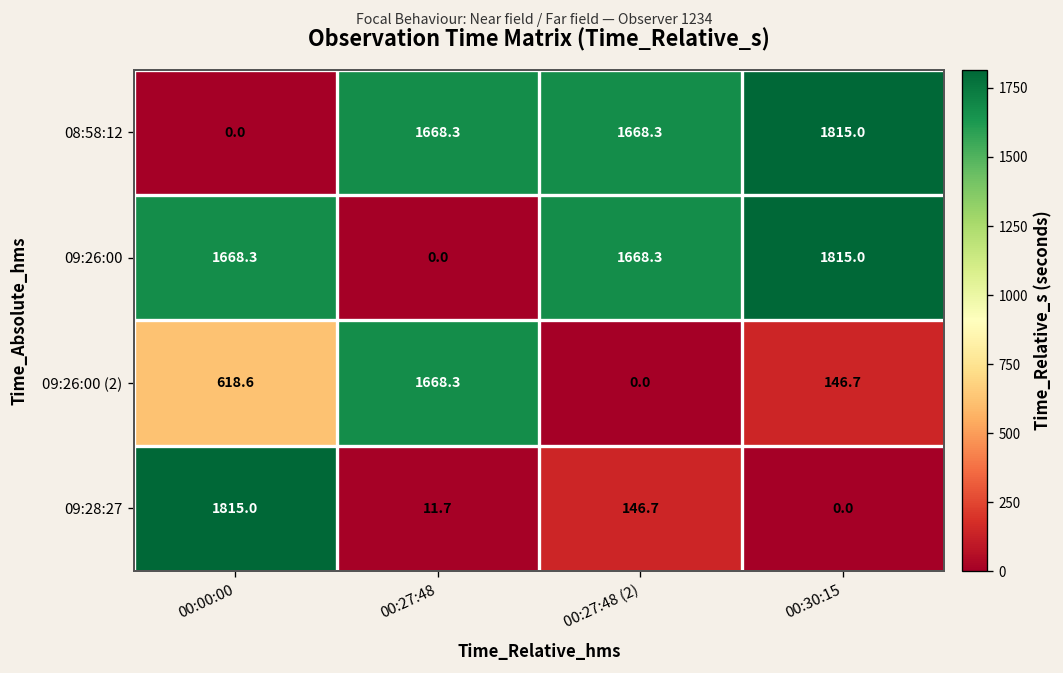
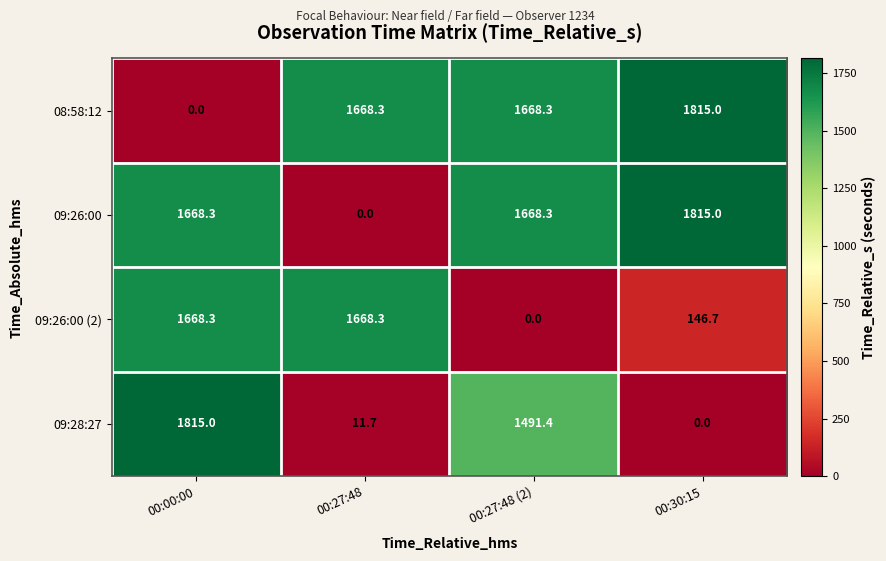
09:26:00 (2), 00:00:00: 618.6 -> 1668.3
09:28:27, 00:27:48 (2): 146.7 -> 1491.4
